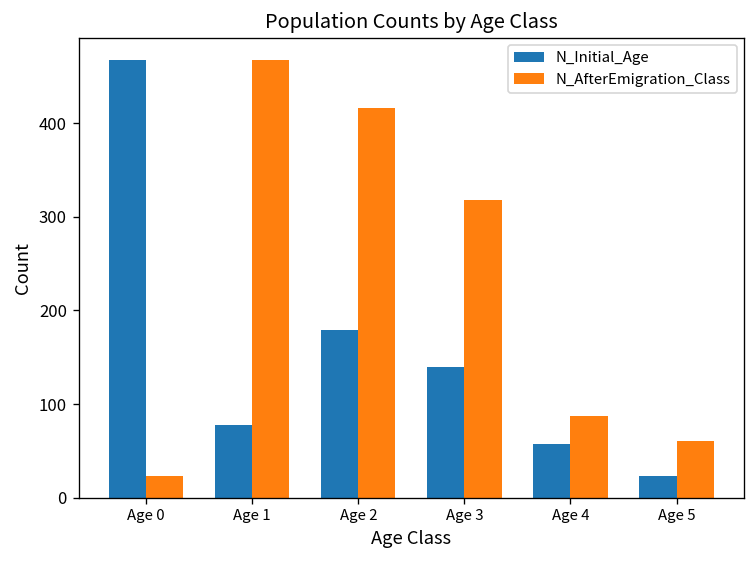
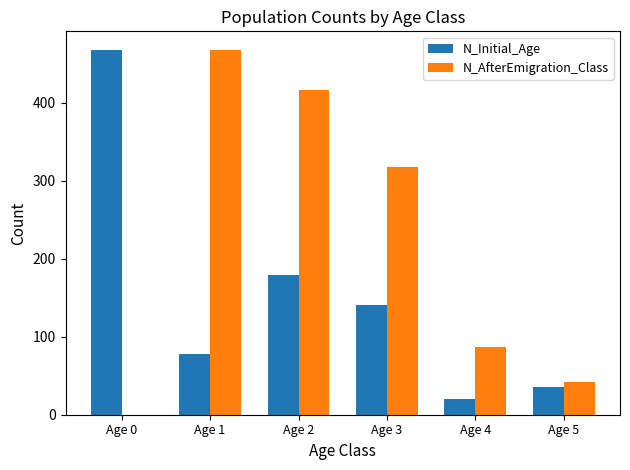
N_AfterEmigration_Class, Age 0: 20 -> 0
N_Initial_Age, Age 4: 60 -> 20
N_Initial_Age, Age 5: 20 -> 40
N_AfterEmigration_Class, Age 5: 60 -> 40
